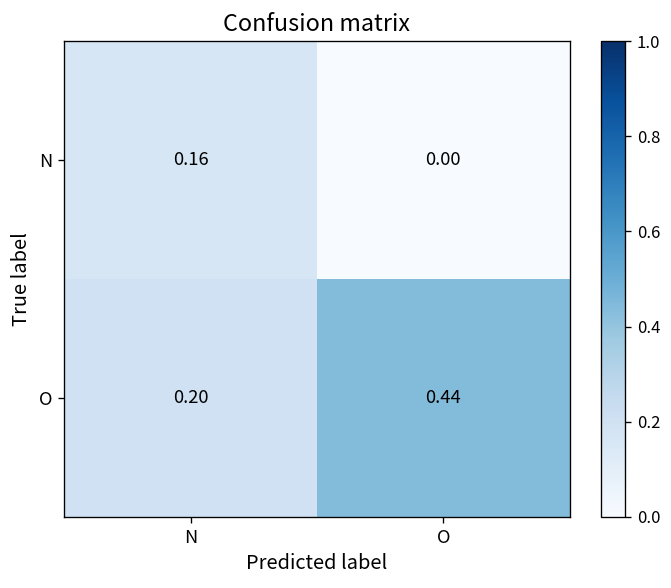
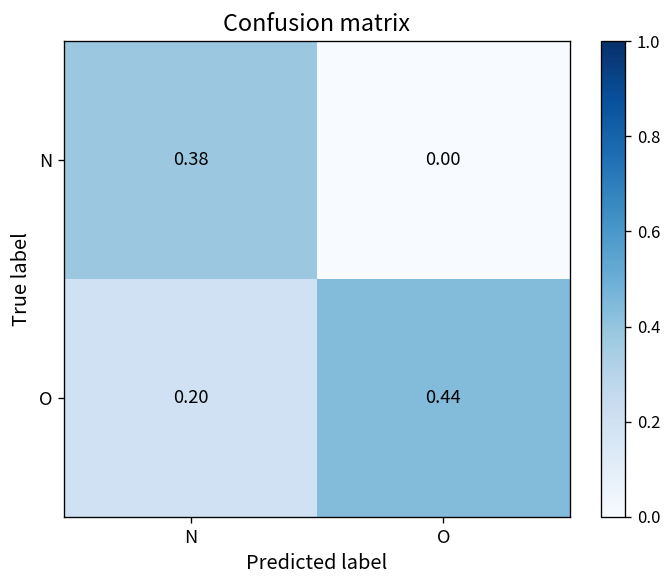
N, N: 0.16 -> 0.38
